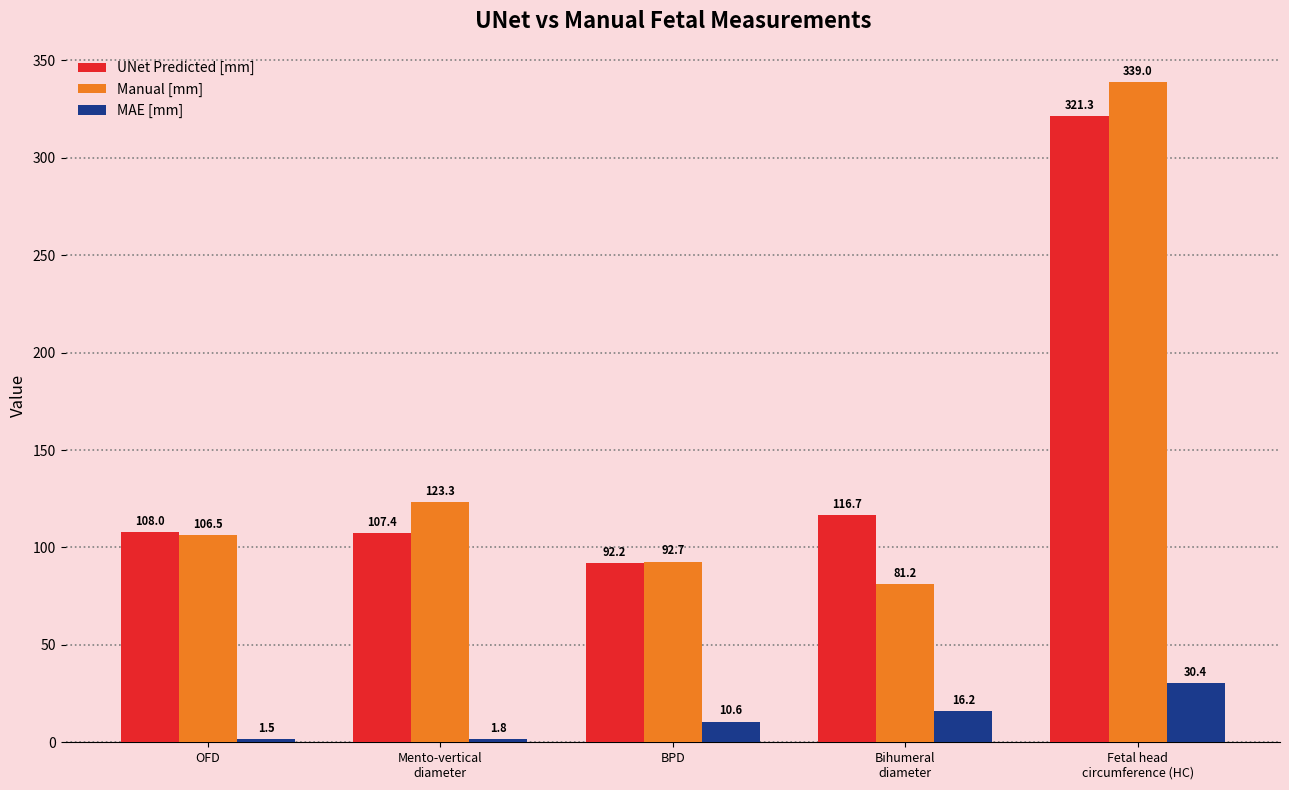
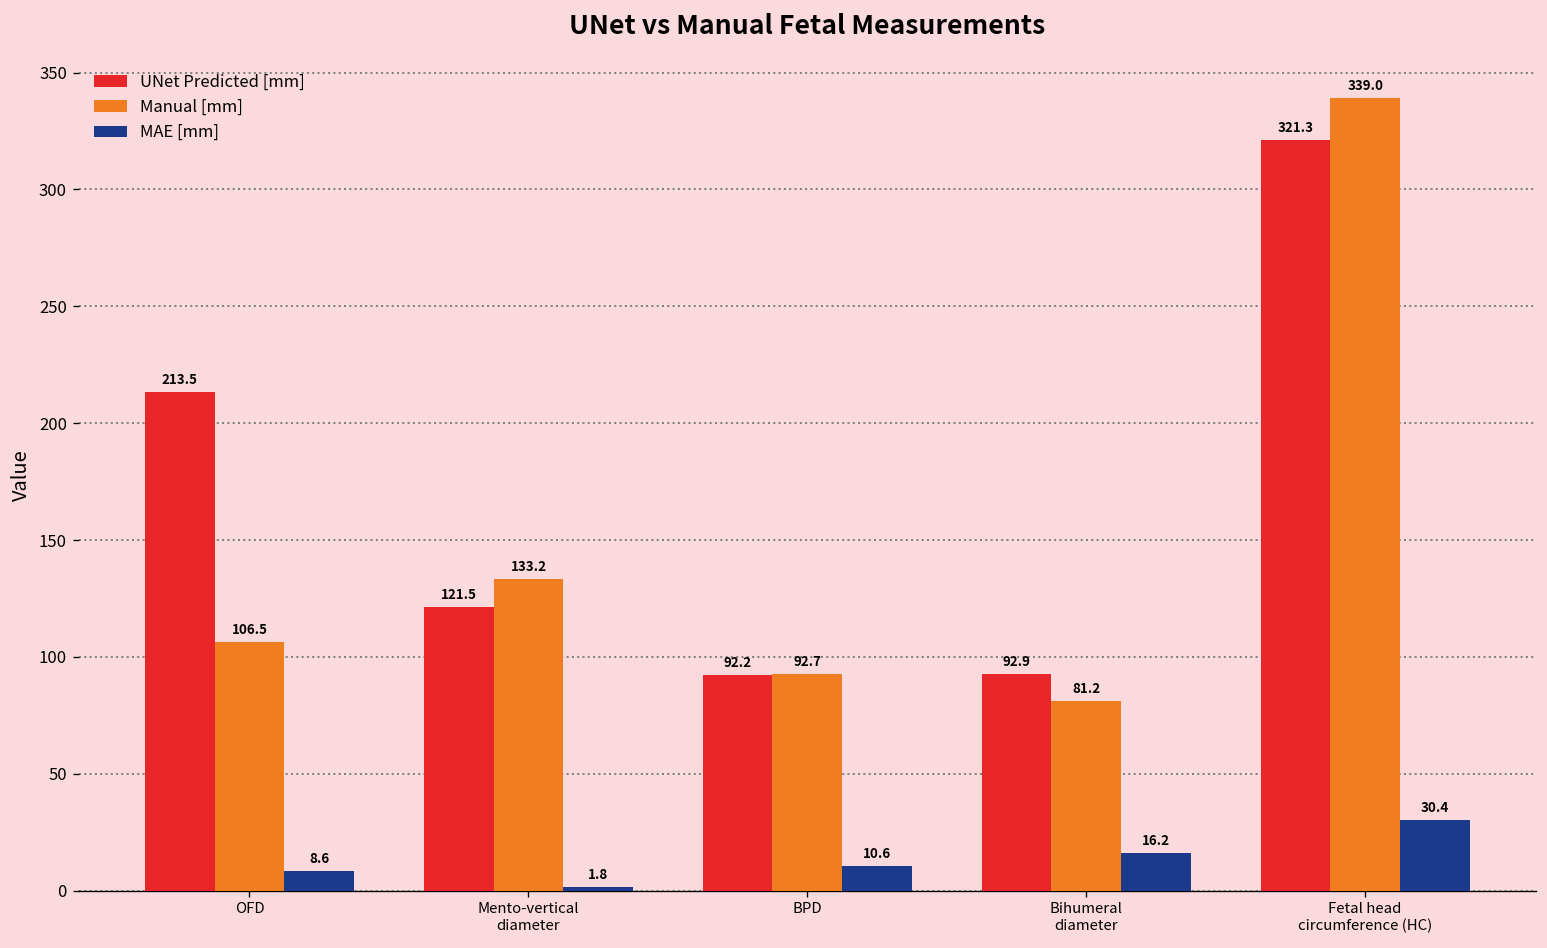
UNet Predicted [mm], OFD: 108.0 -> 213.5
MAE [mm], OFD: 1.5 -> 8.6
UNet Predicted [mm], Mento-vertical diameter: 107.4 -> 121.5
Manual [mm], Mento-vertical diameter: 123.3 -> 133.2
UNet Predicted [mm], Bihumeral diameter: 116.7 -> 92.9
